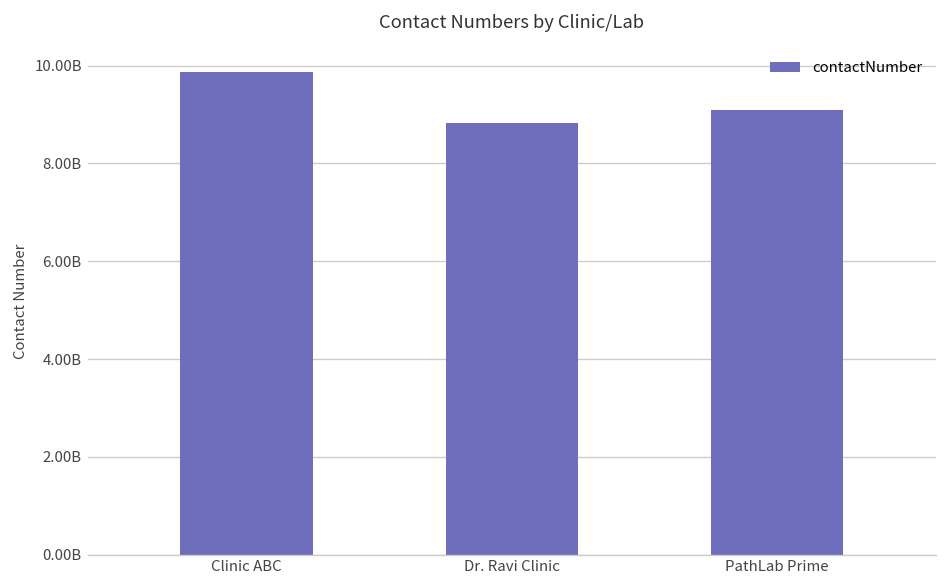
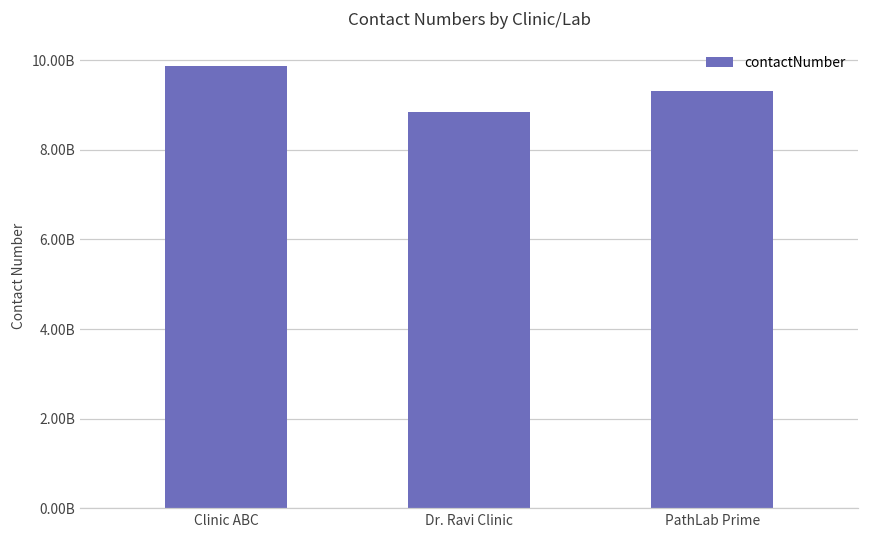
PathLab Prime: 9100000000 -> 9300000000
